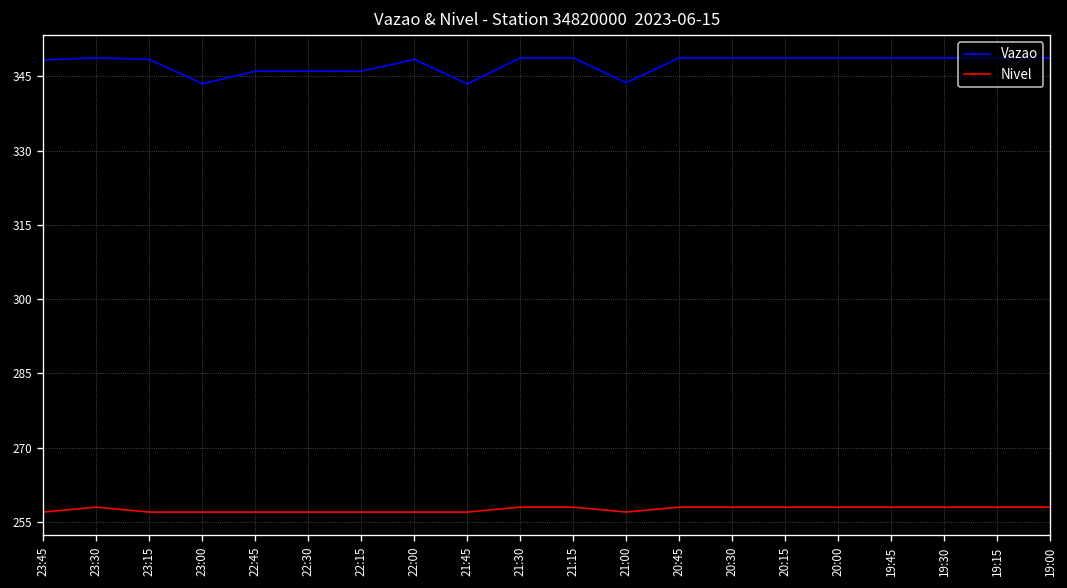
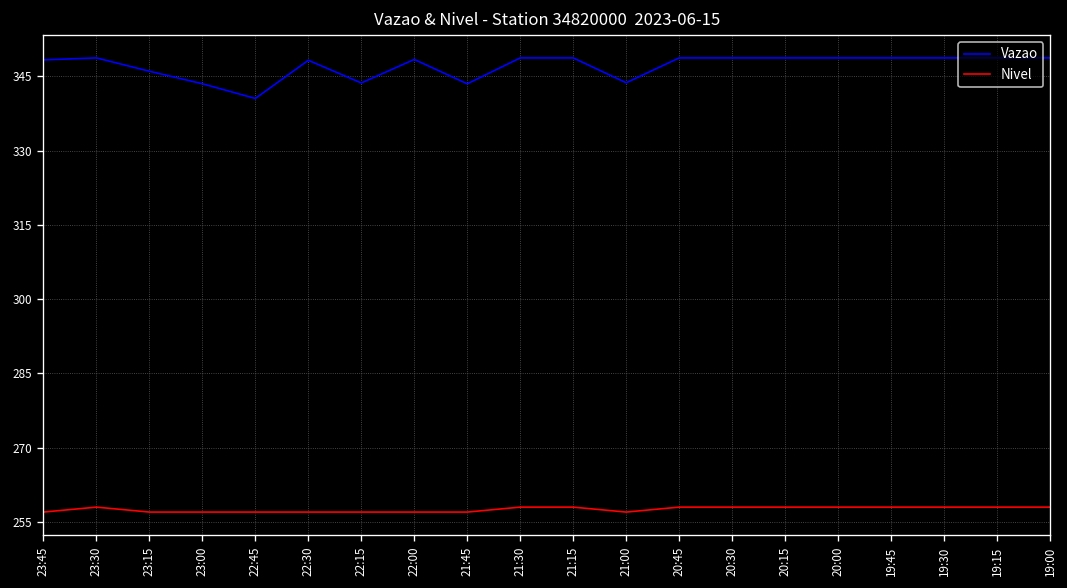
Vazao, 23:15: 348 -> 346
Vazao, 22:45: 346 -> 341
Vazao, 22:30: 346 -> 348
Vazao, 22:15: 346 -> 344
